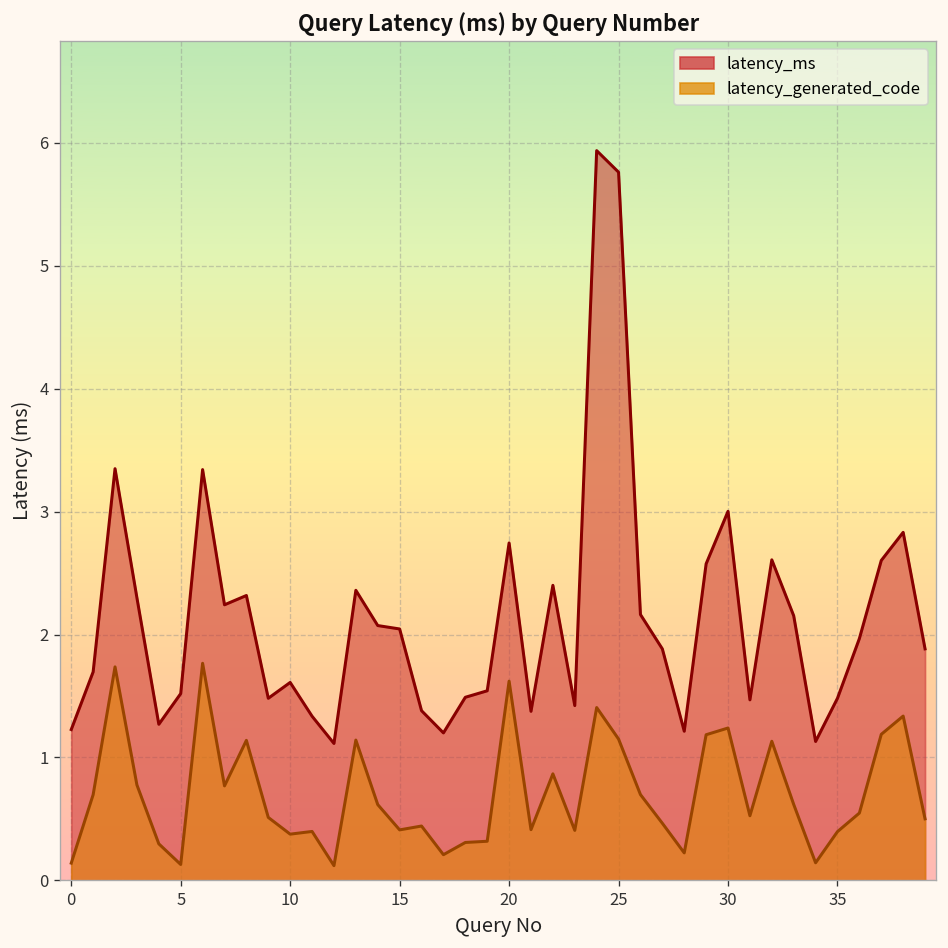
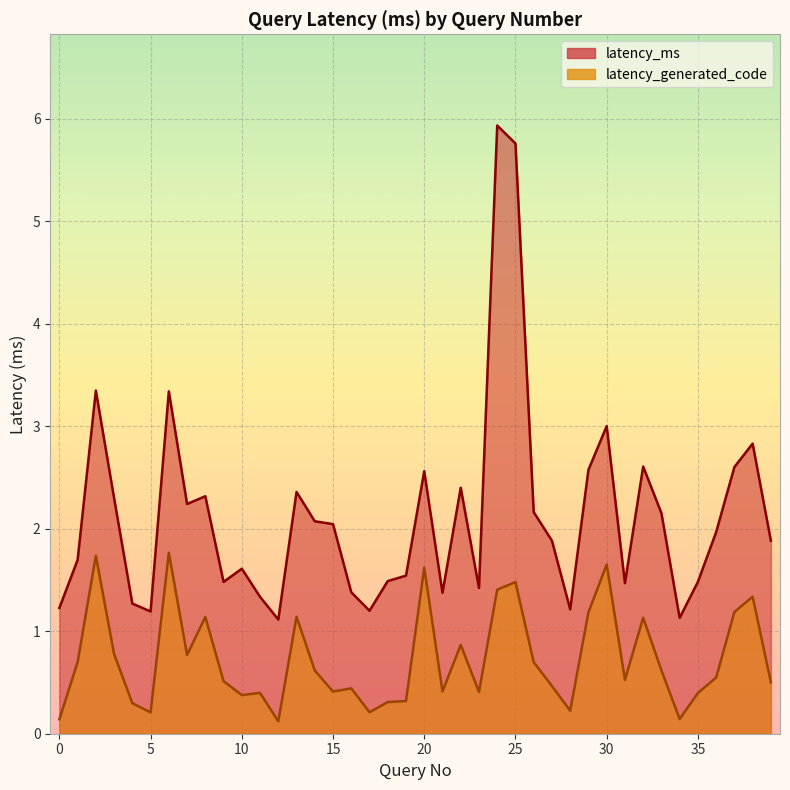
latency_ms, 5: 1.52 -> 1.19
latency_generated_code, 5: 0.13 -> 0.21
latency_ms, 20: 2.74 -> 2.56
latency_generated_code, 25: 1.15 -> 1.48
latency_generated_code, 30: 1.24 -> 1.65
